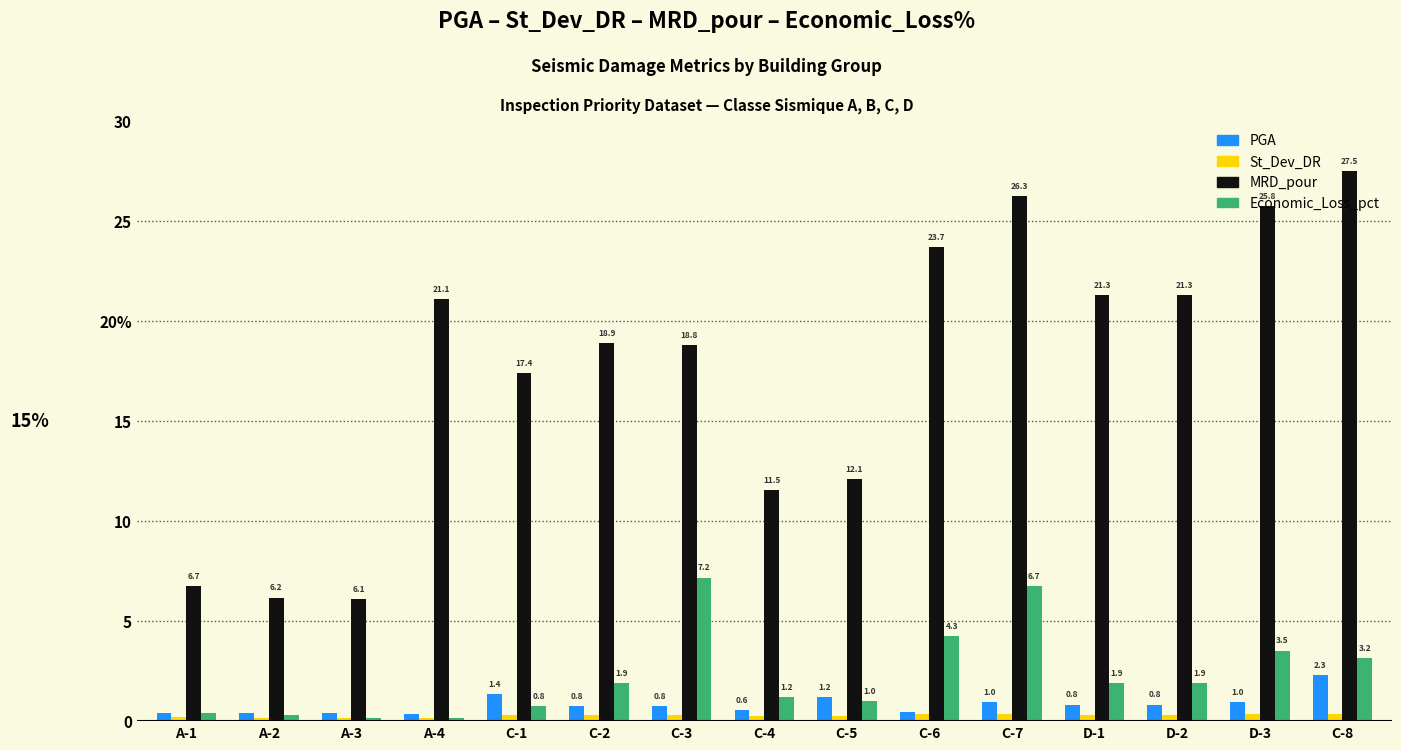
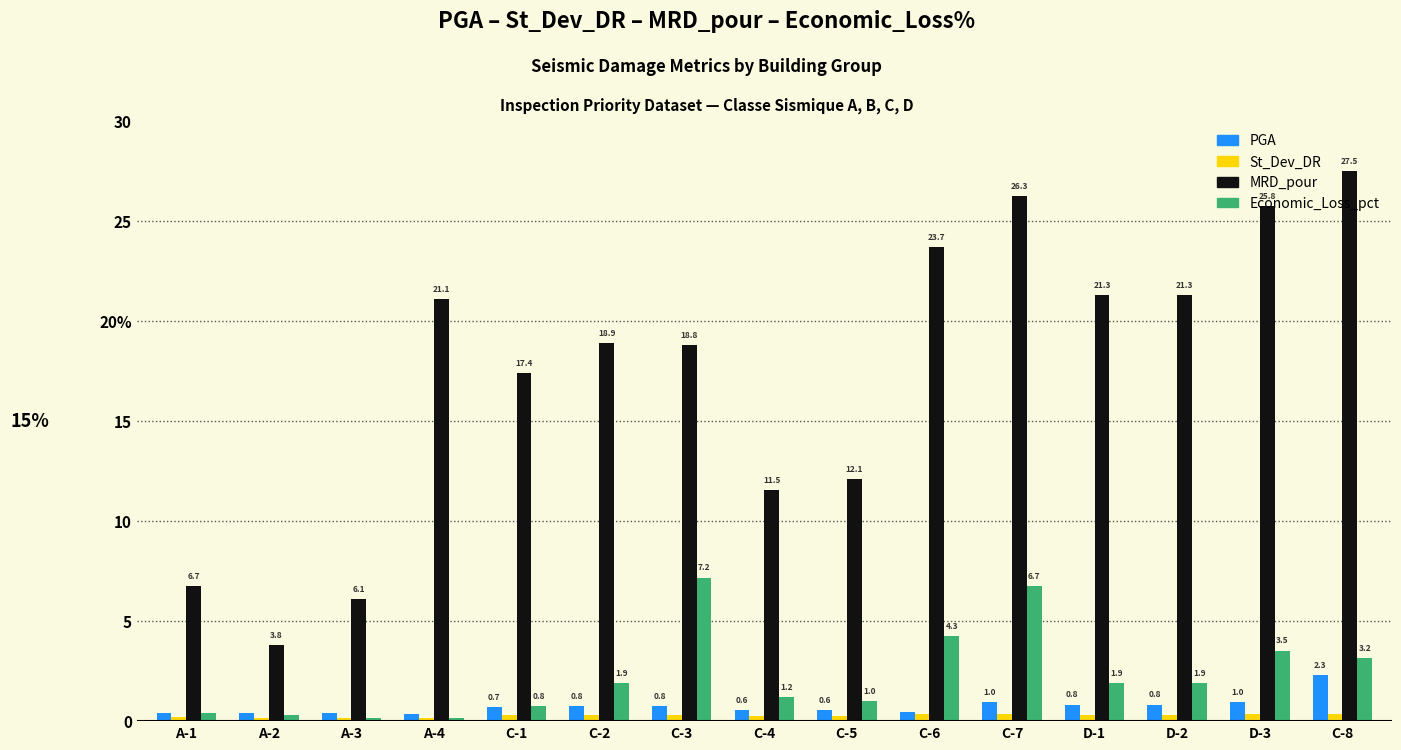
MRD_pour, A-2: 6.2 -> 3.8
PGA, C-1: 1.4 -> 0.7
PGA, C-5: 1.2 -> 0.6
